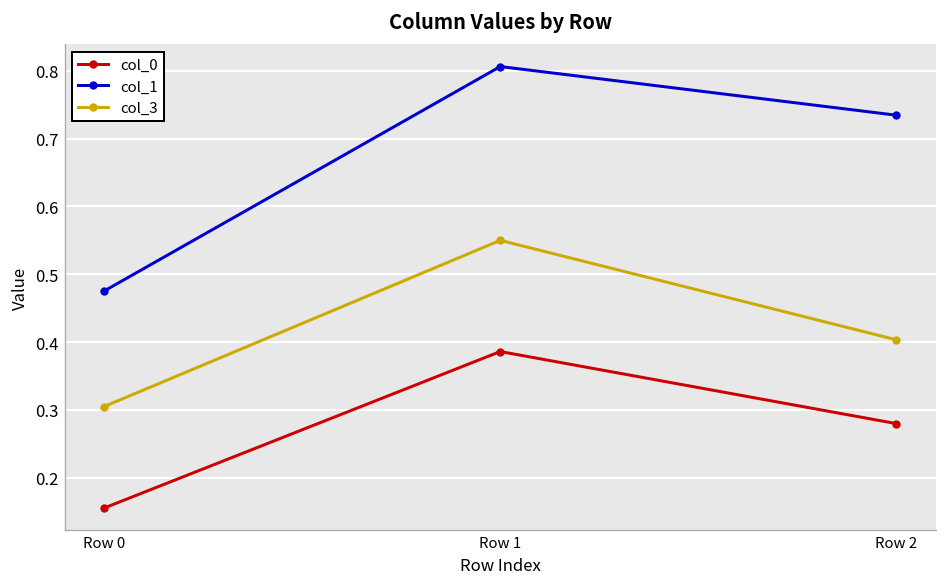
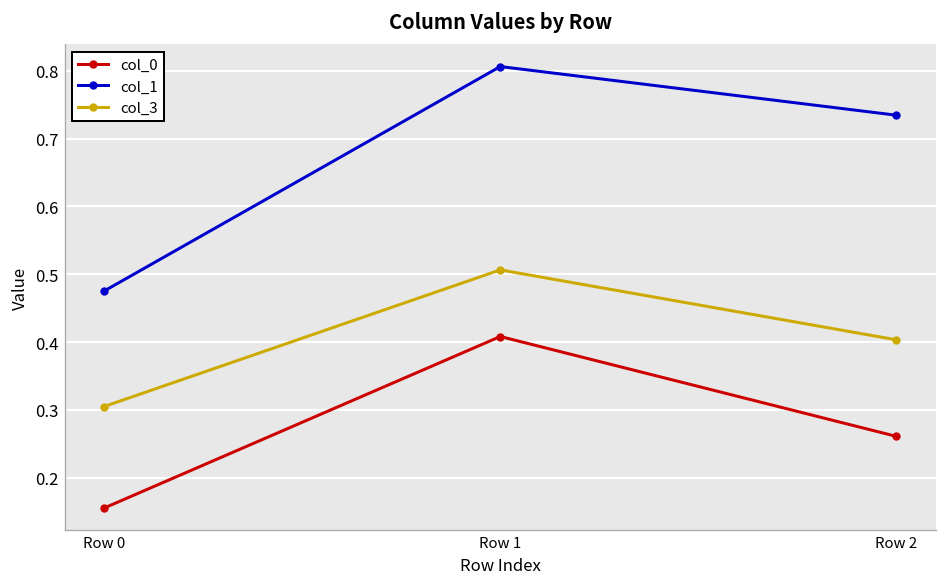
col_0, Row 1: 0.39 -> 0.41
col_3, Row 1: 0.55 -> 0.51
col_0, Row 2: 0.28 -> 0.26
